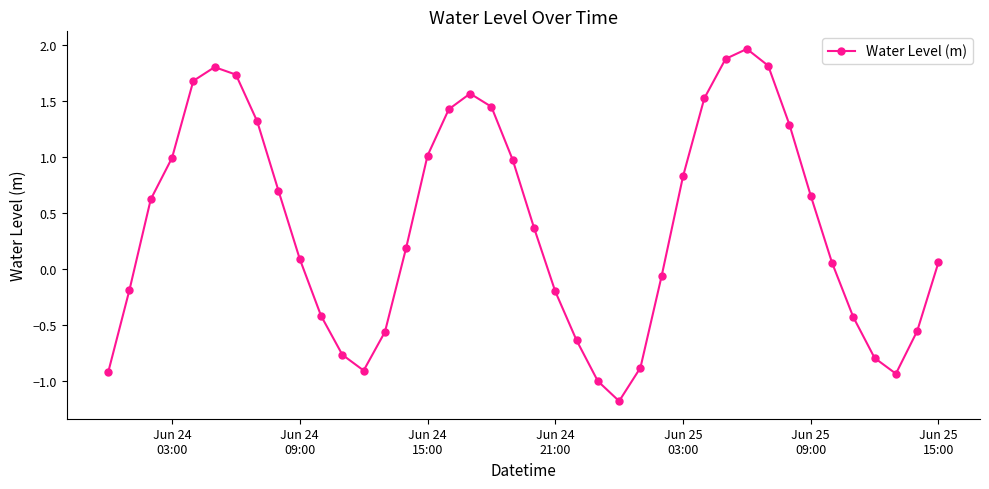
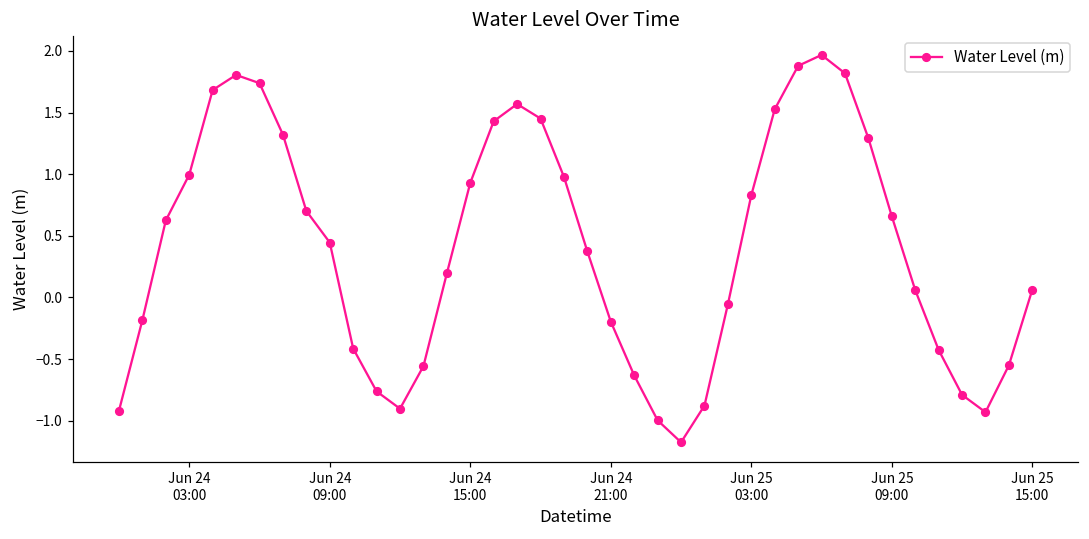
Jun 24 09:00: 0.09 -> 0.45
Jun 24 15:00: 1.01 -> 0.93
